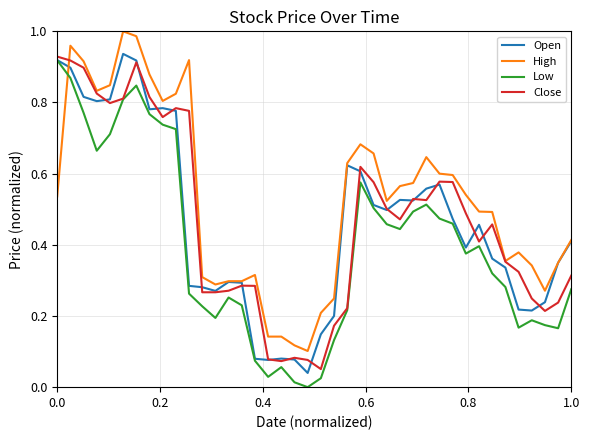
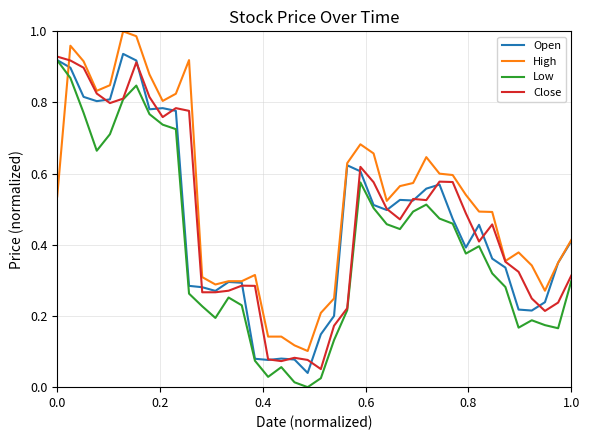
Low, 1.0: 0.28 -> 0.30
